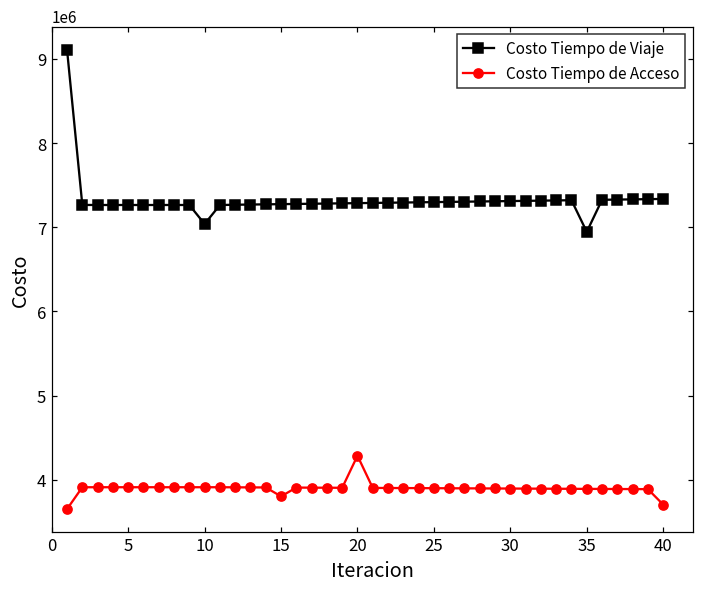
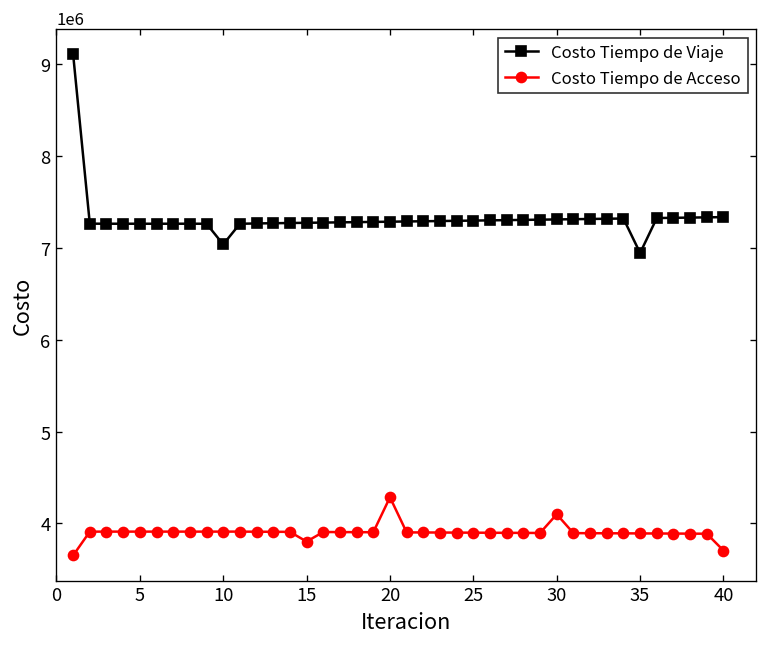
Costo Tiempo de Acceso, 30: 3900000 -> 4100000
